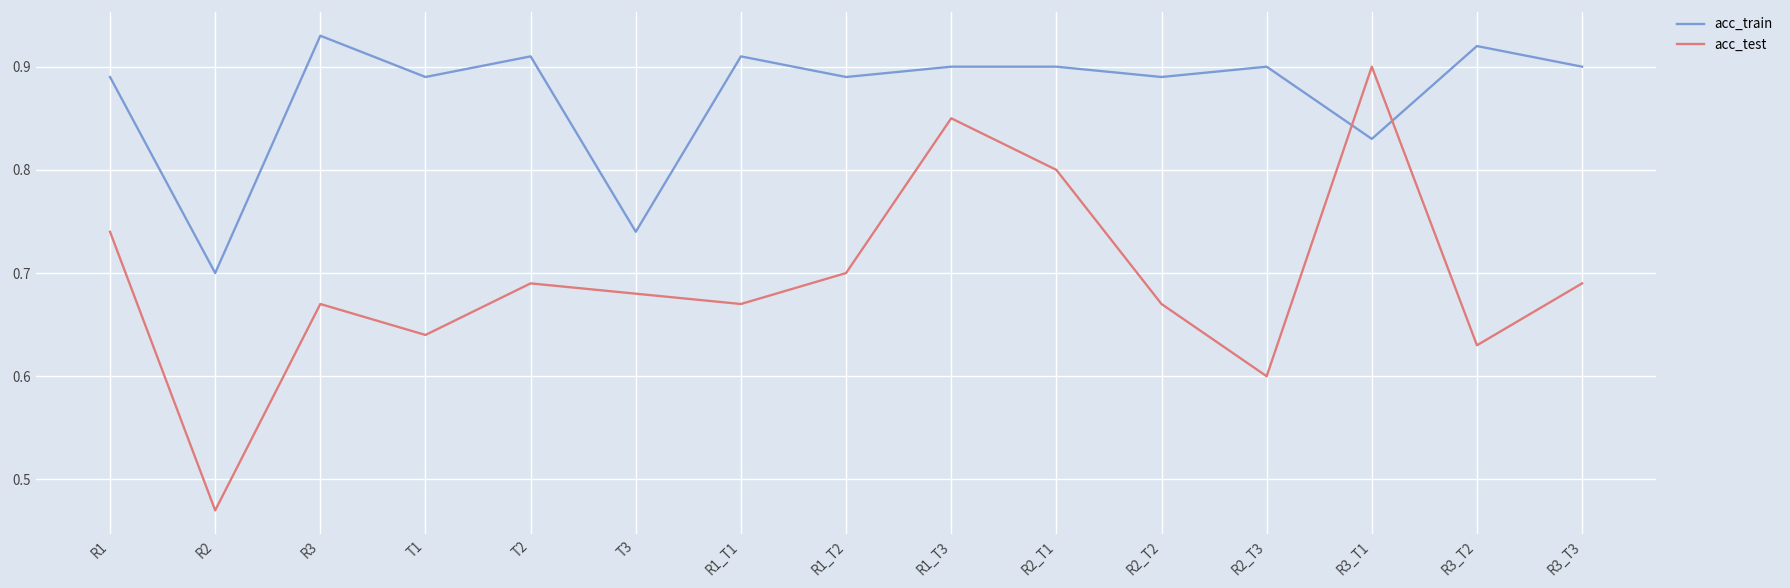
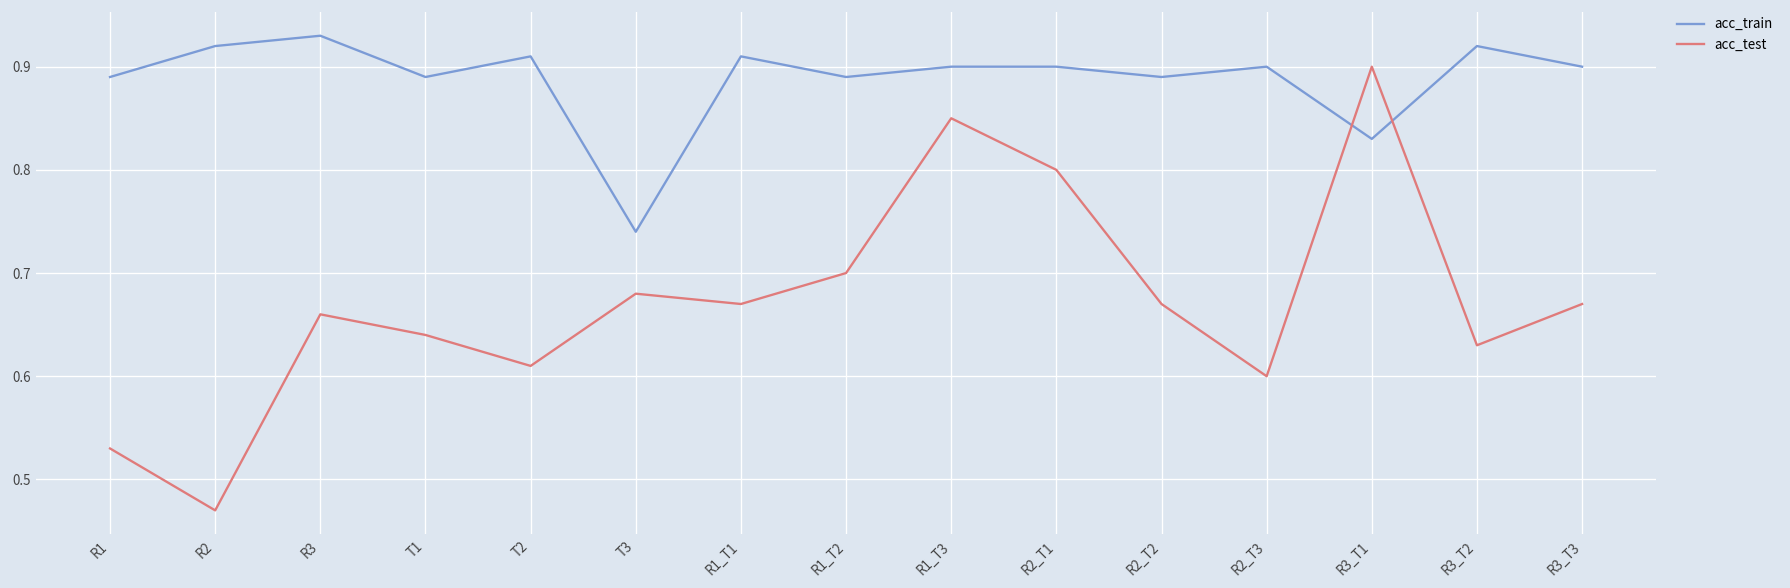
acc_test, R1: 0.74 -> 0.53
acc_train, R2: 0.70 -> 0.92
acc_test, R3: 0.67 -> 0.66
acc_test, T2: 0.69 -> 0.61
acc_test, R3_T3: 0.69 -> 0.67
